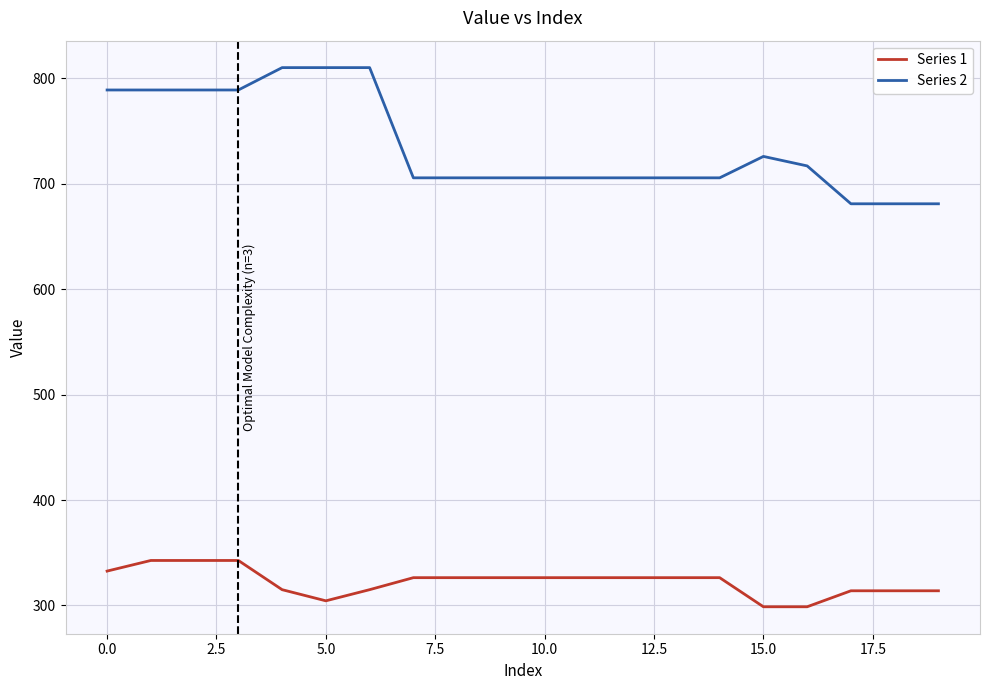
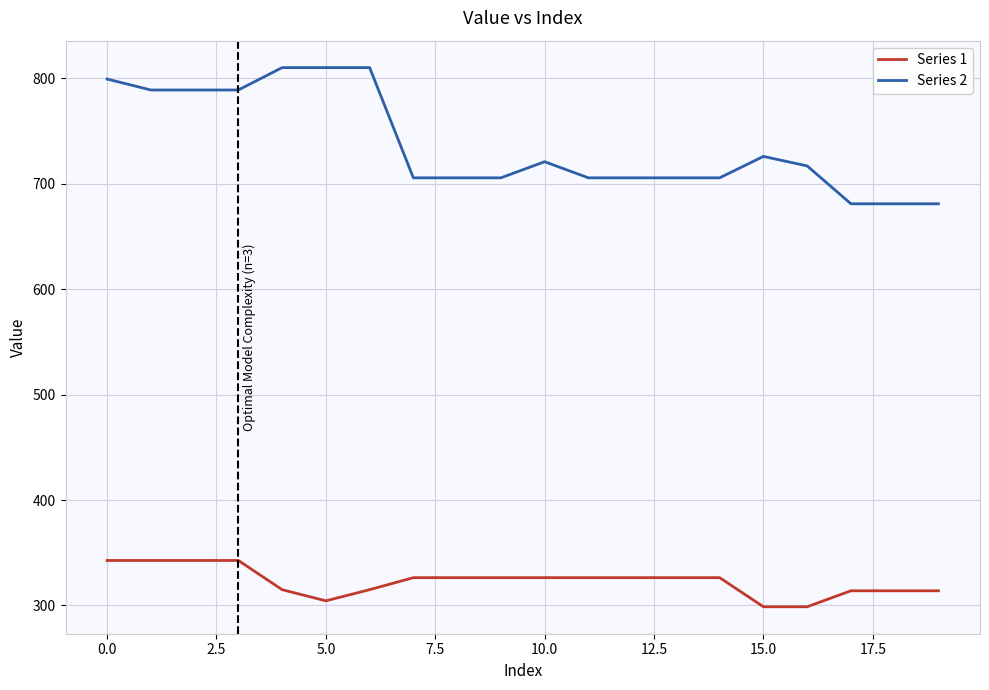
Series 1, 0.0: 333 -> 343
Series 2, 0.0: 789 -> 799
Series 2, 10.0: 706 -> 721
